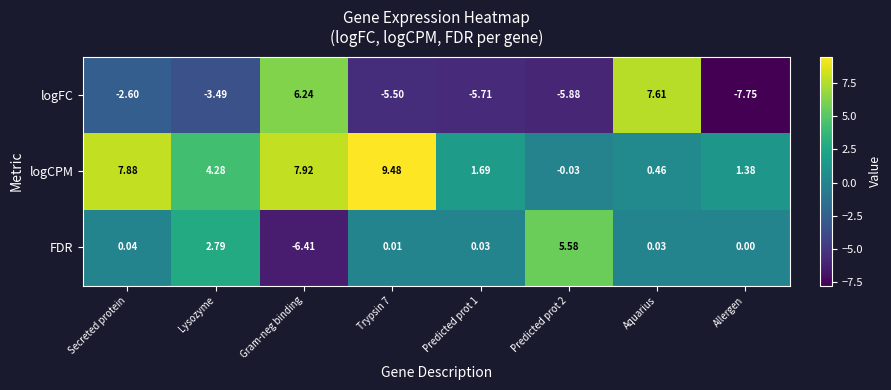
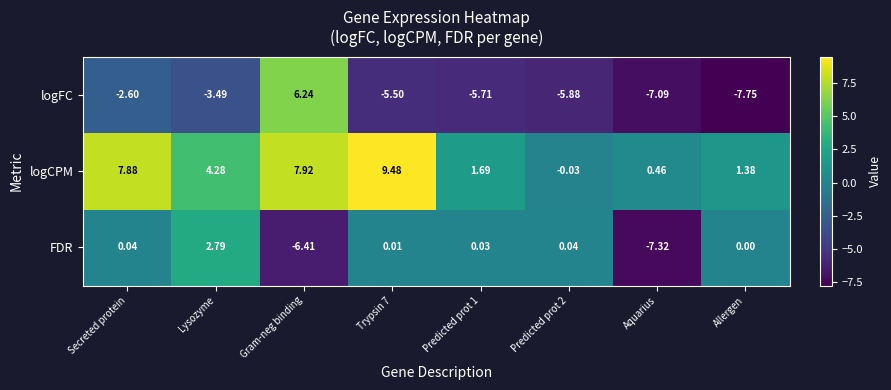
logFC, Aquarius: 7.61 -> -7.09
FDR, Predicted prot 2: 5.58 -> 0.04
FDR, Aquarius: 0.03 -> -7.32
